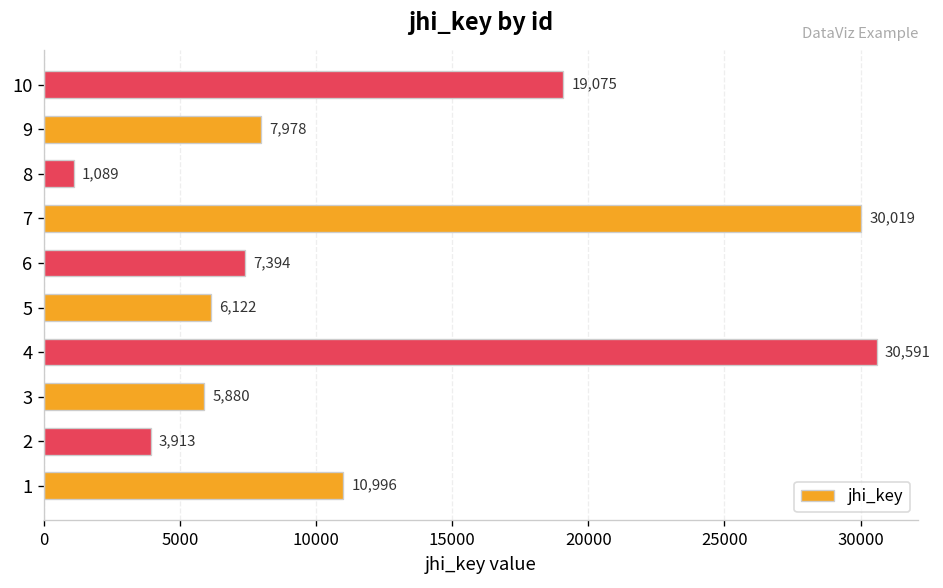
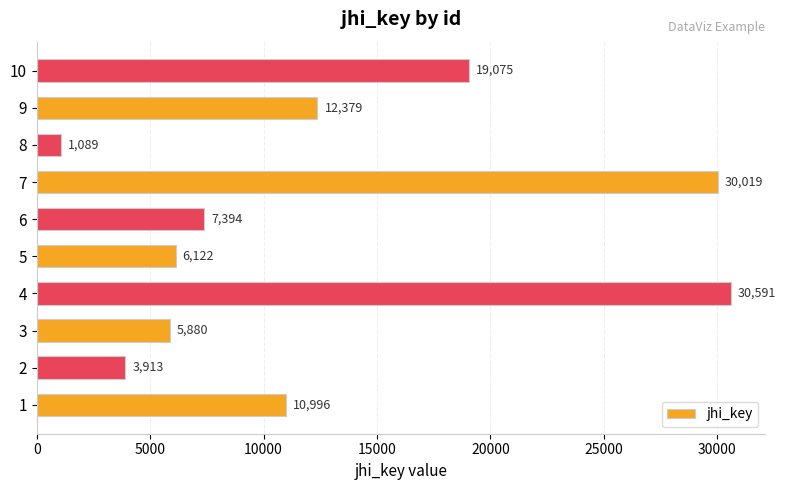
9: 7,978 -> 12,379
